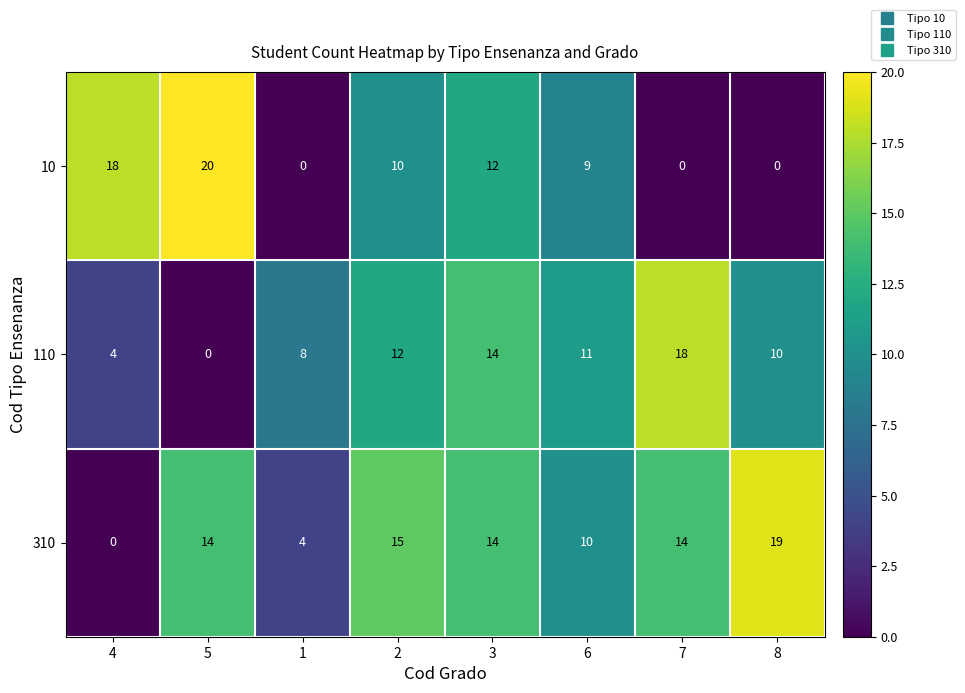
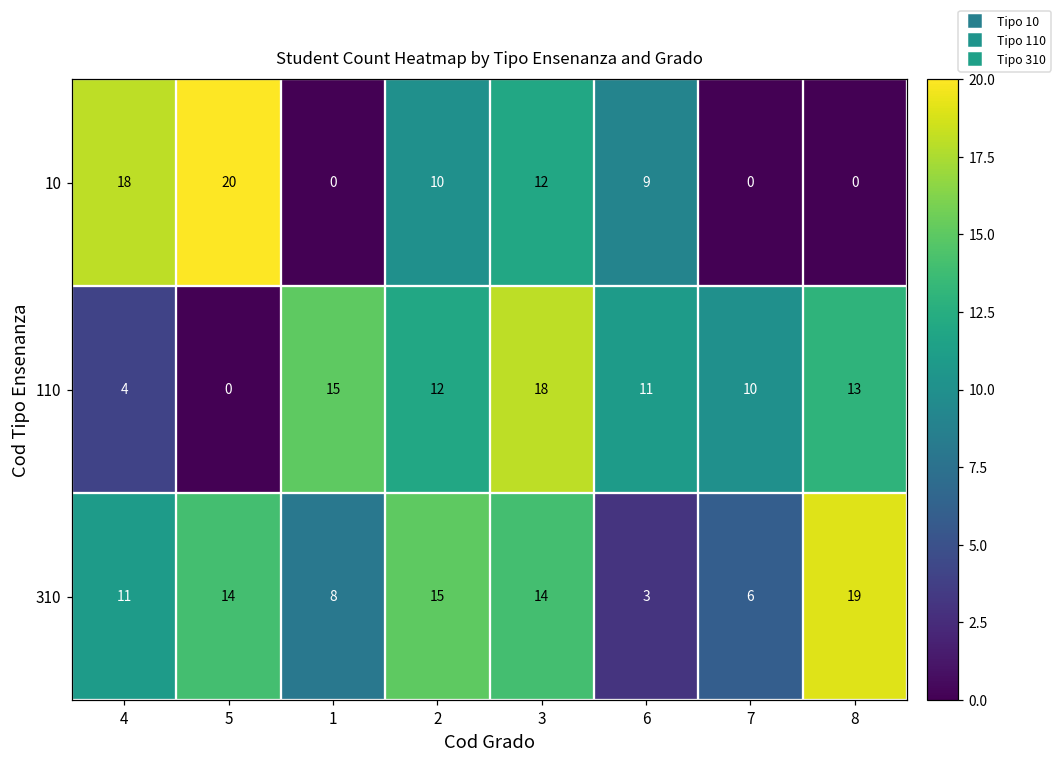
110, 1: 8 -> 15
110, 3: 14 -> 18
110, 7: 18 -> 10
110, 8: 10 -> 13
310, 4: 0 -> 11
310, 1: 4 -> 8
310, 6: 10 -> 3
310, 7: 14 -> 6
